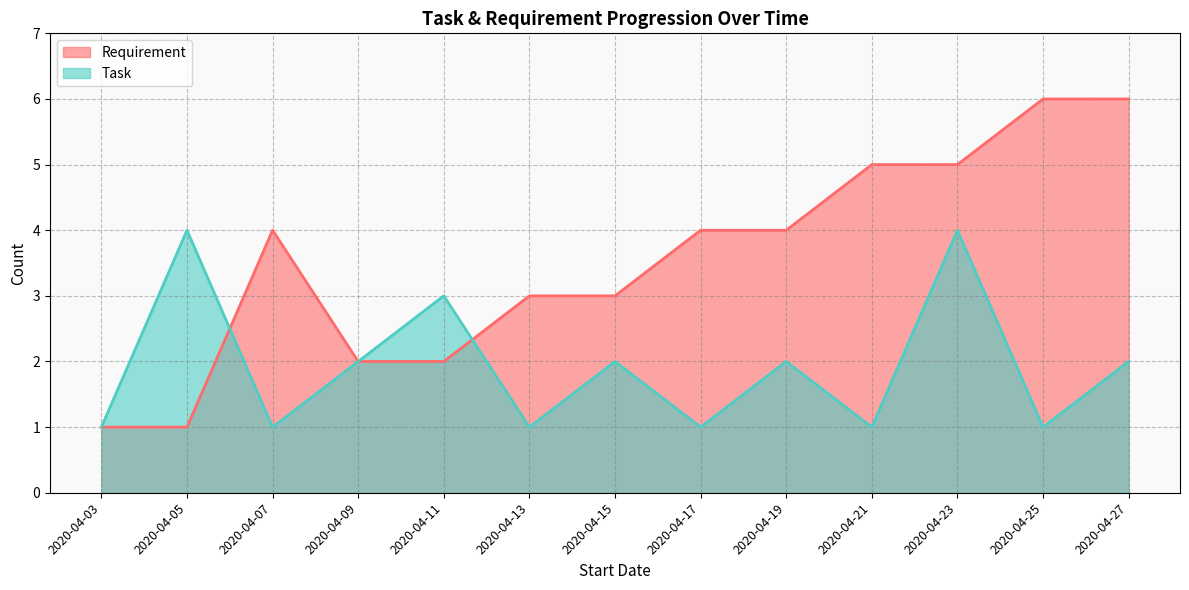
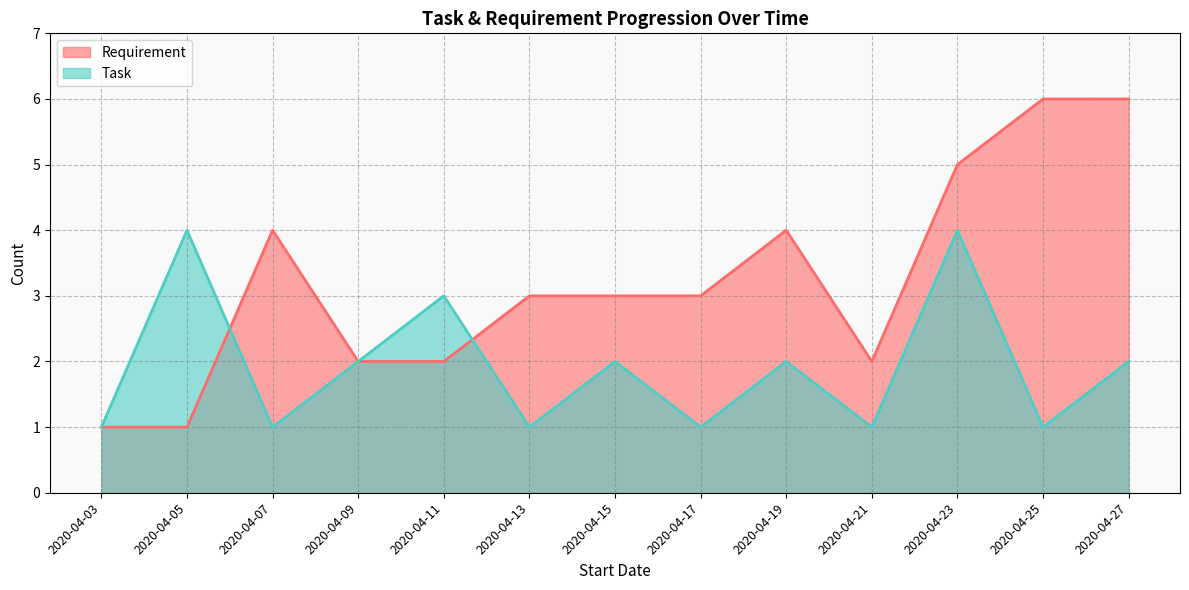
Requirement, 2020-04-17: 4 -> 3
Requirement, 2020-04-21: 5 -> 2
